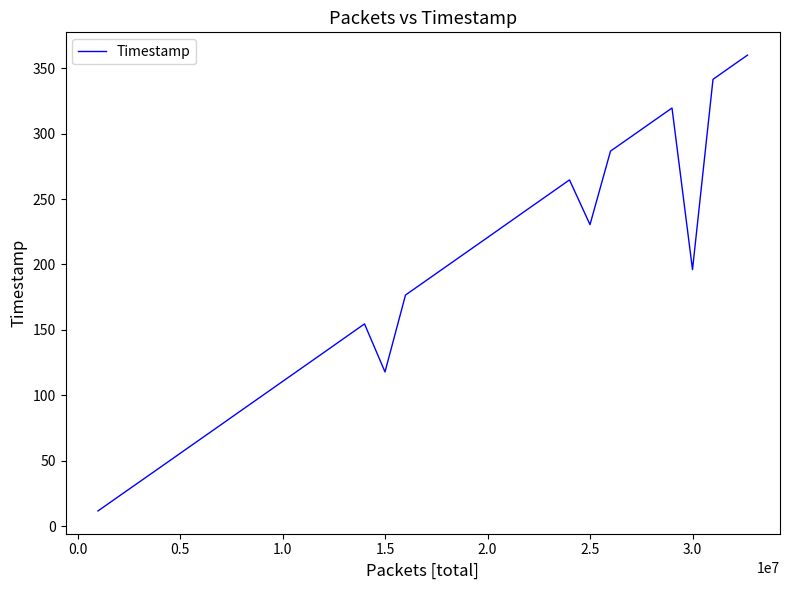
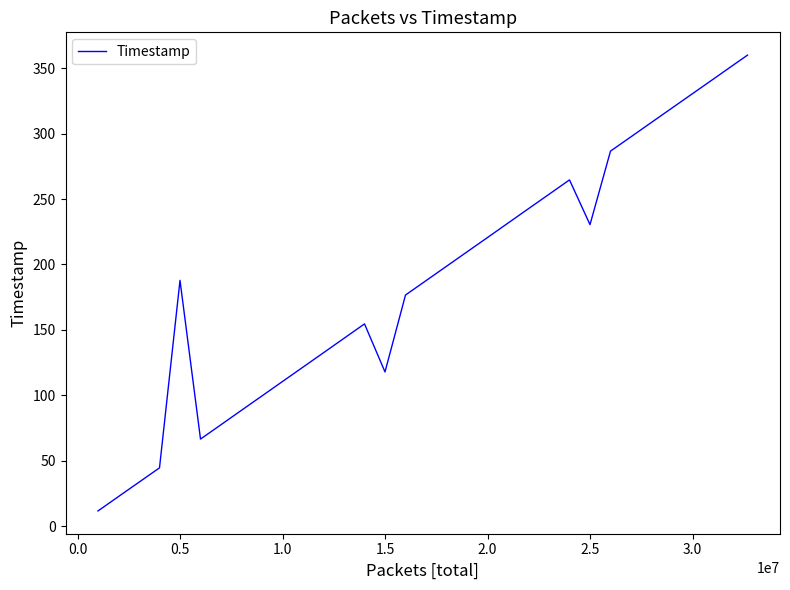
0.5: 56 -> 188
3.0: 196 -> 331
